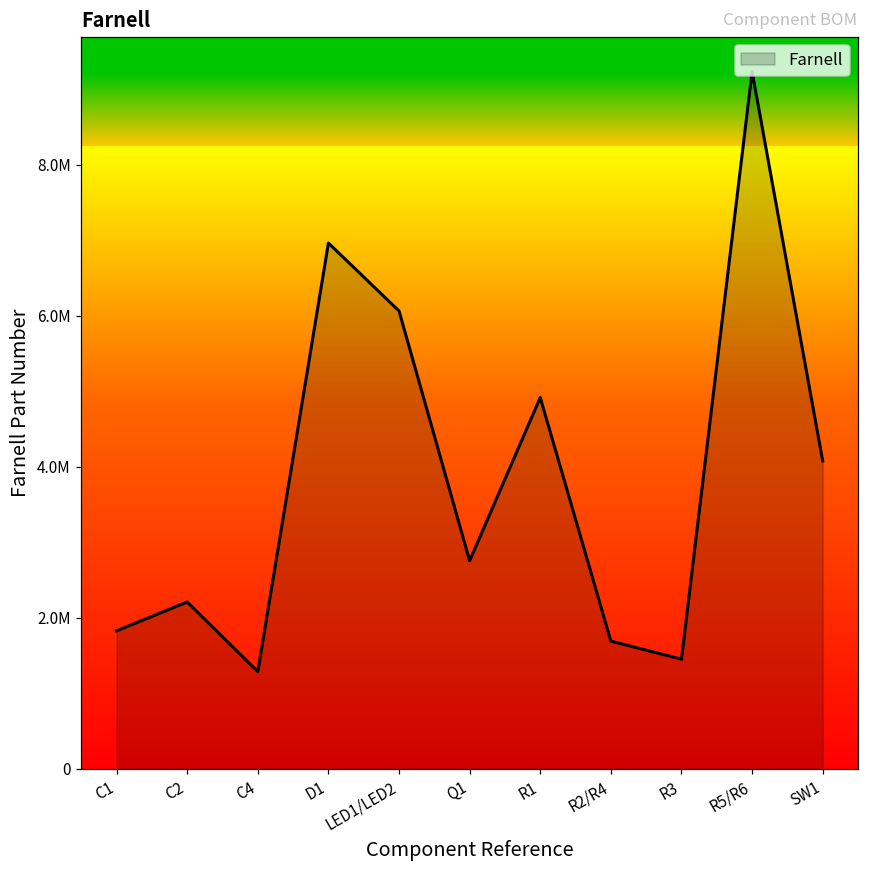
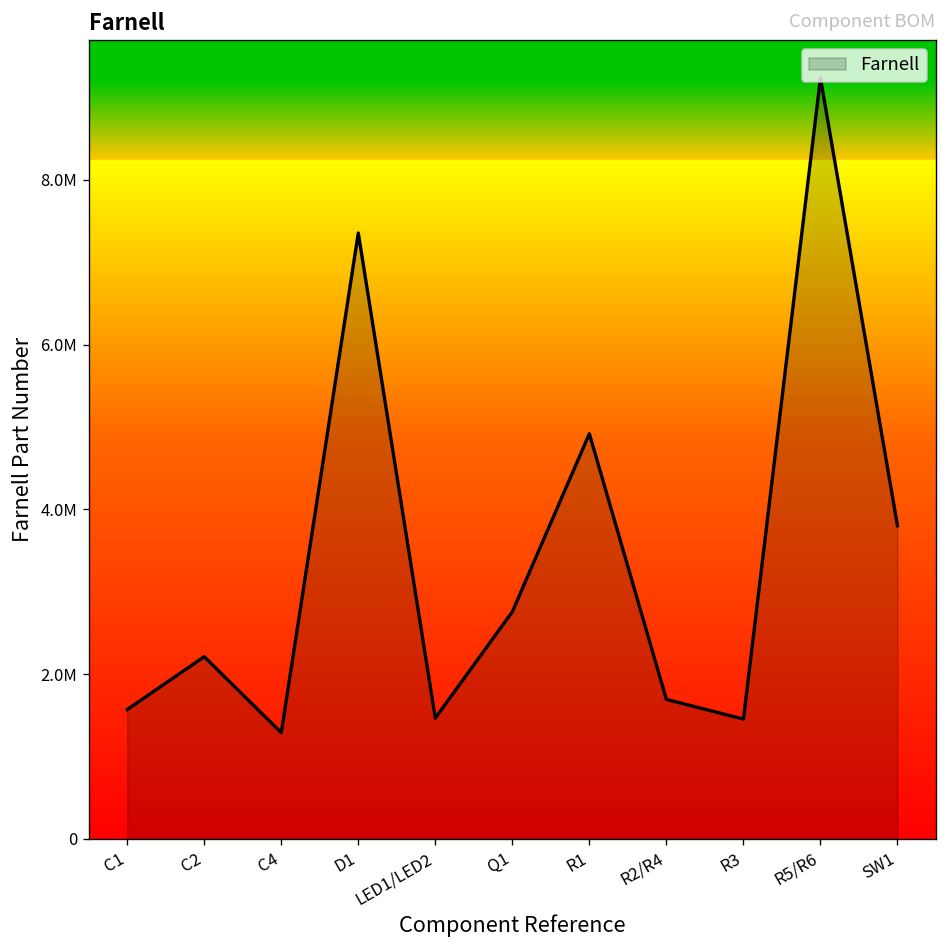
C1: 1800000 -> 1600000
D1: 7000000 -> 7400000
LED1/LED2: 6100000 -> 1500000
SW1: 4100000 -> 3800000
